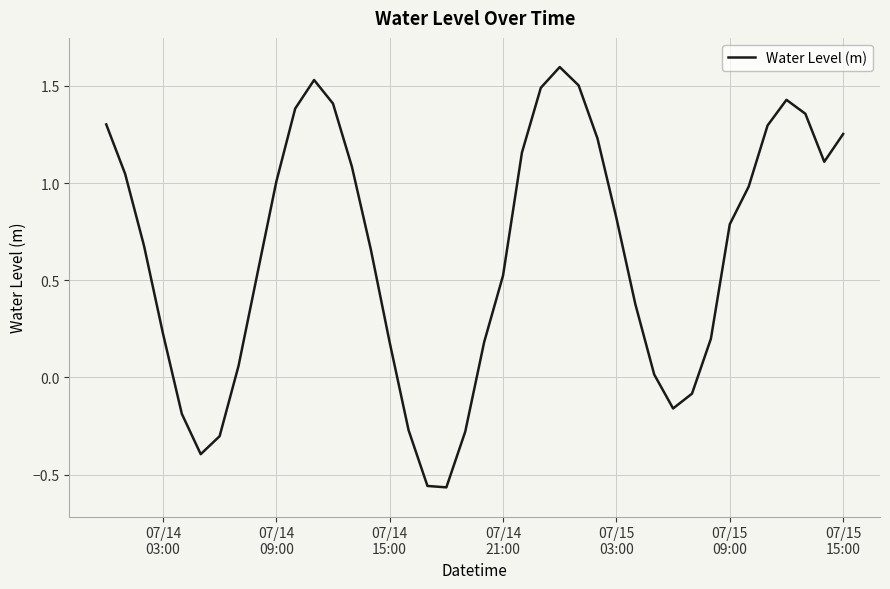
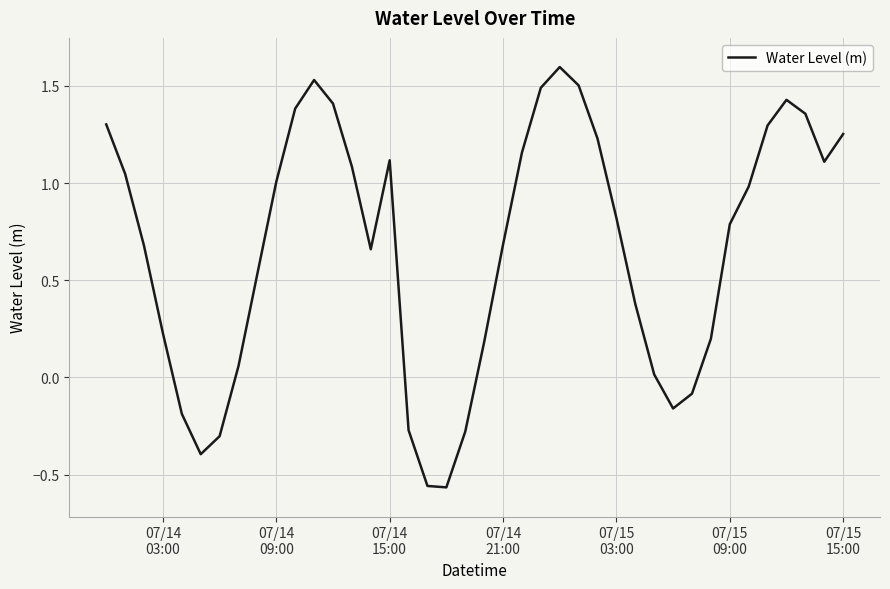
07/14 15:00: 0.18 -> 1.12
07/14 21:00: 0.52 -> 0.68
